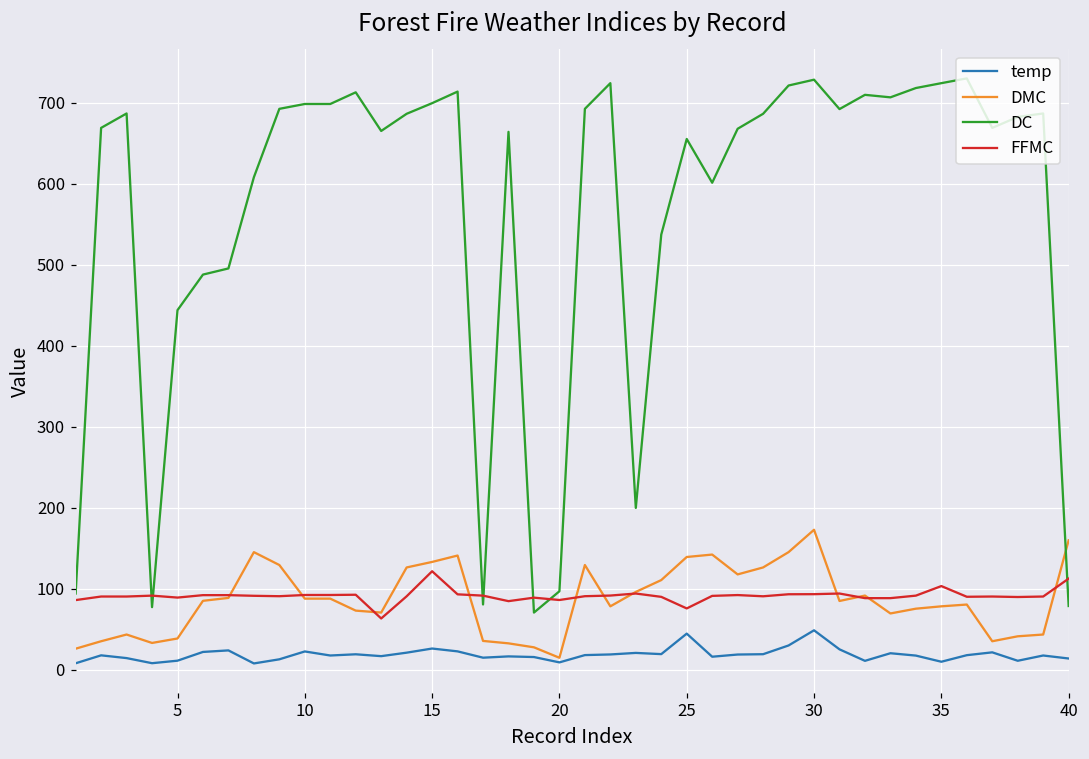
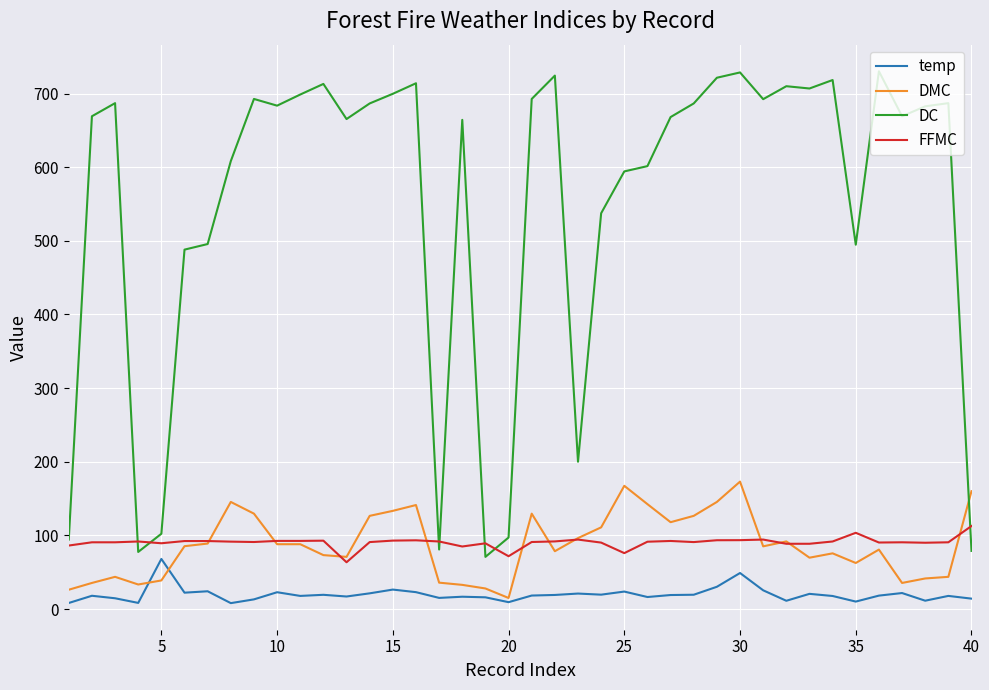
temp, 5: 10 -> 70
DC, 5: 440 -> 100
DC, 10: 700 -> 680
FFMC, 15: 120 -> 90
FFMC, 20: 90 -> 70
temp, 25: 40 -> 20
DMC, 25: 140 -> 170
DC, 25: 660 -> 590
DMC, 35: 80 -> 60
DC, 35: 720 -> 490
